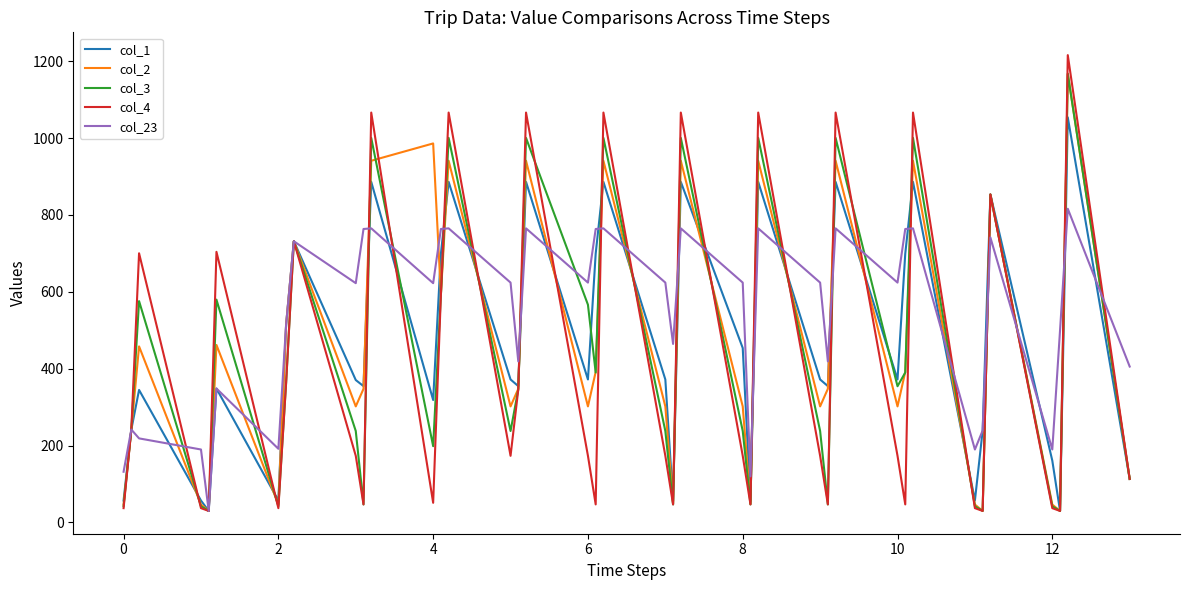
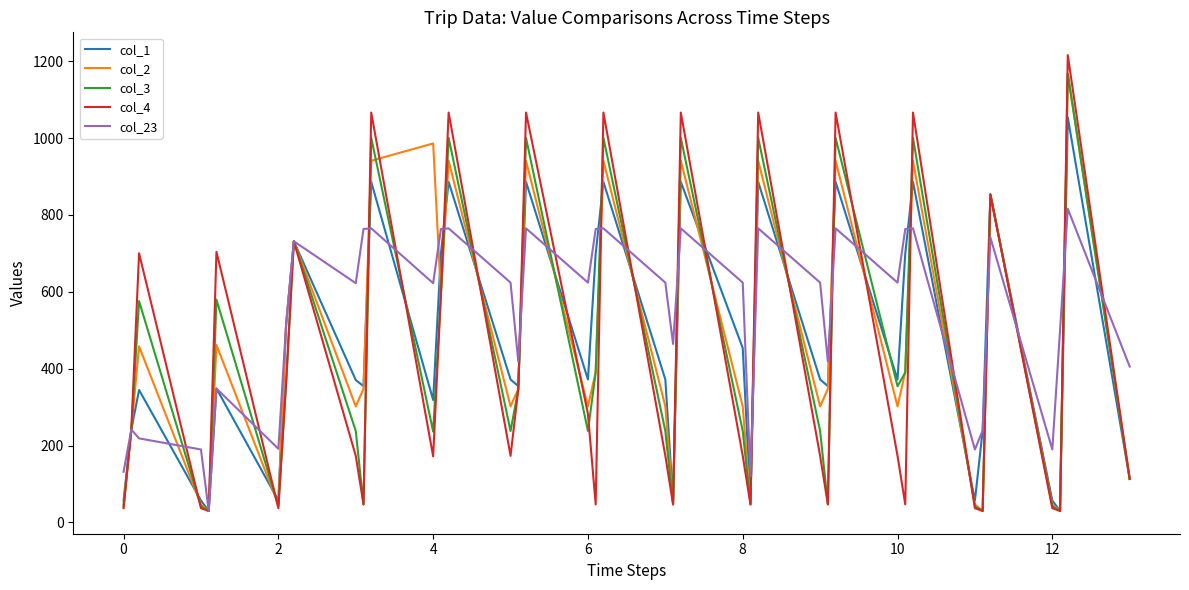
col_3, 4: 200 -> 240
col_4, 4: 50 -> 170
col_3, 6: 570 -> 240
col_4, 6: 170 -> 280
col_1, 12: 160 -> 60
